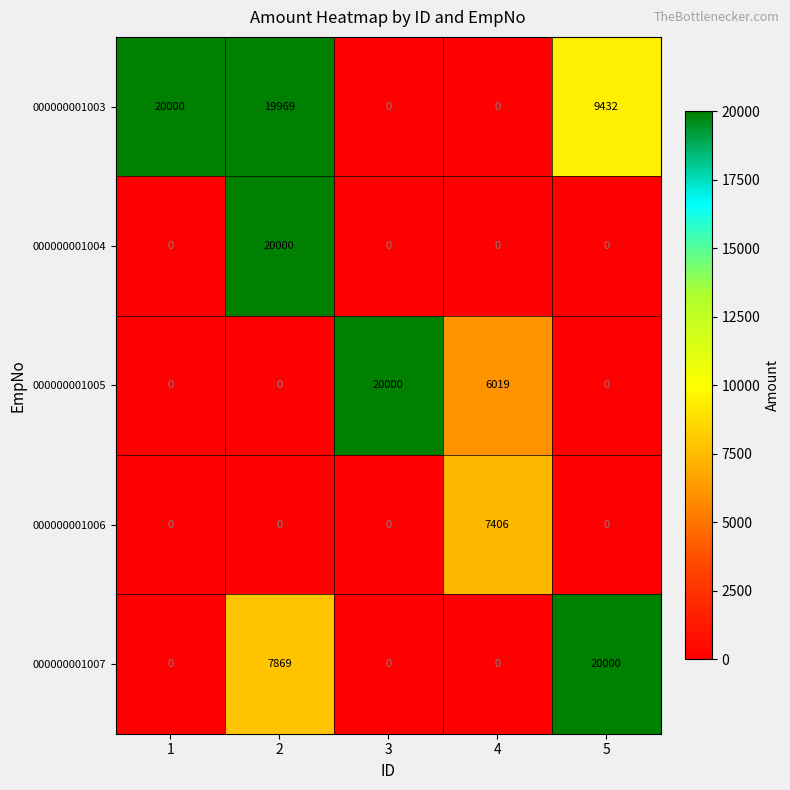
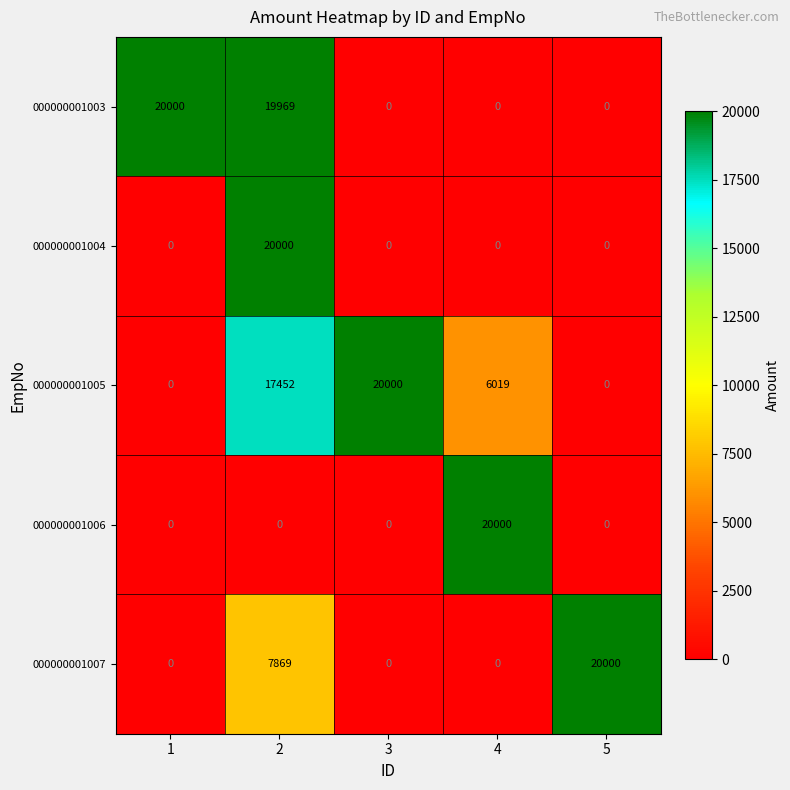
000000001003, 5: 9432 -> 0
000000001005, 2: 0 -> 17452
000000001006, 4: 7406 -> 20000
